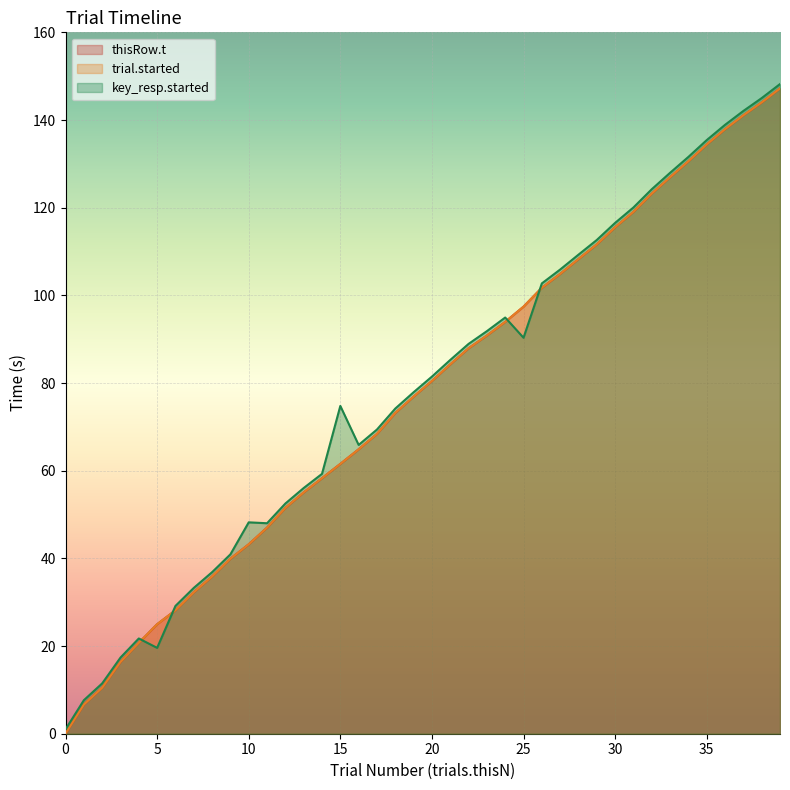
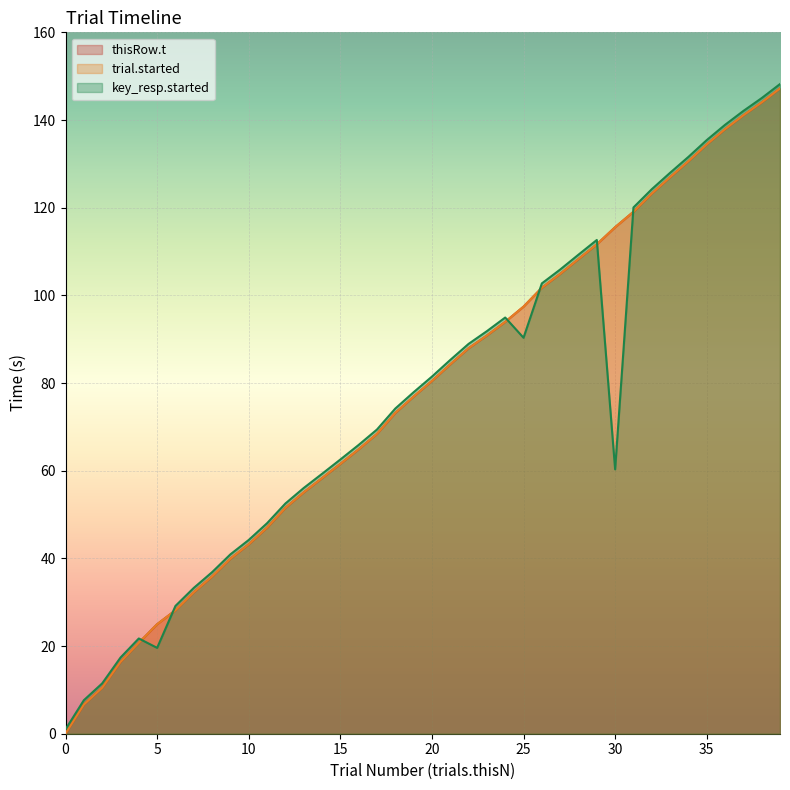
key_resp.started, 10: 48 -> 44
key_resp.started, 15: 75 -> 63
key_resp.started, 30: 117 -> 60
